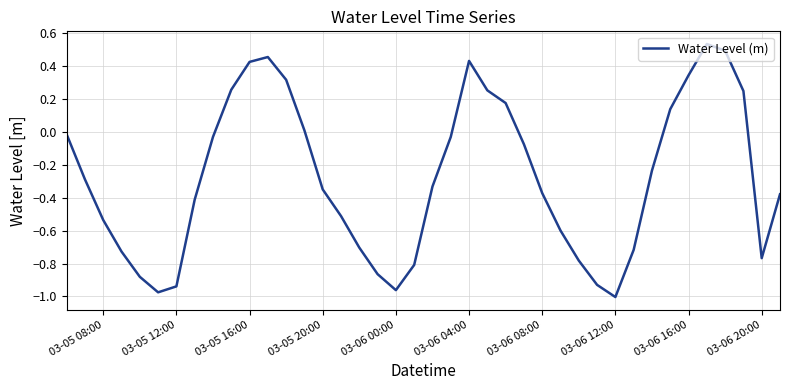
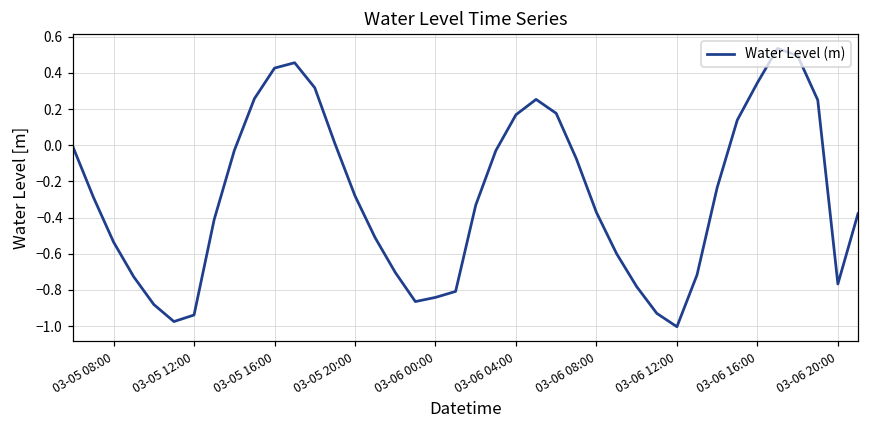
03-05 20:00: -0.35 -> -0.28
03-06 00:00: -0.96 -> -0.84
03-06 04:00: 0.43 -> 0.17
